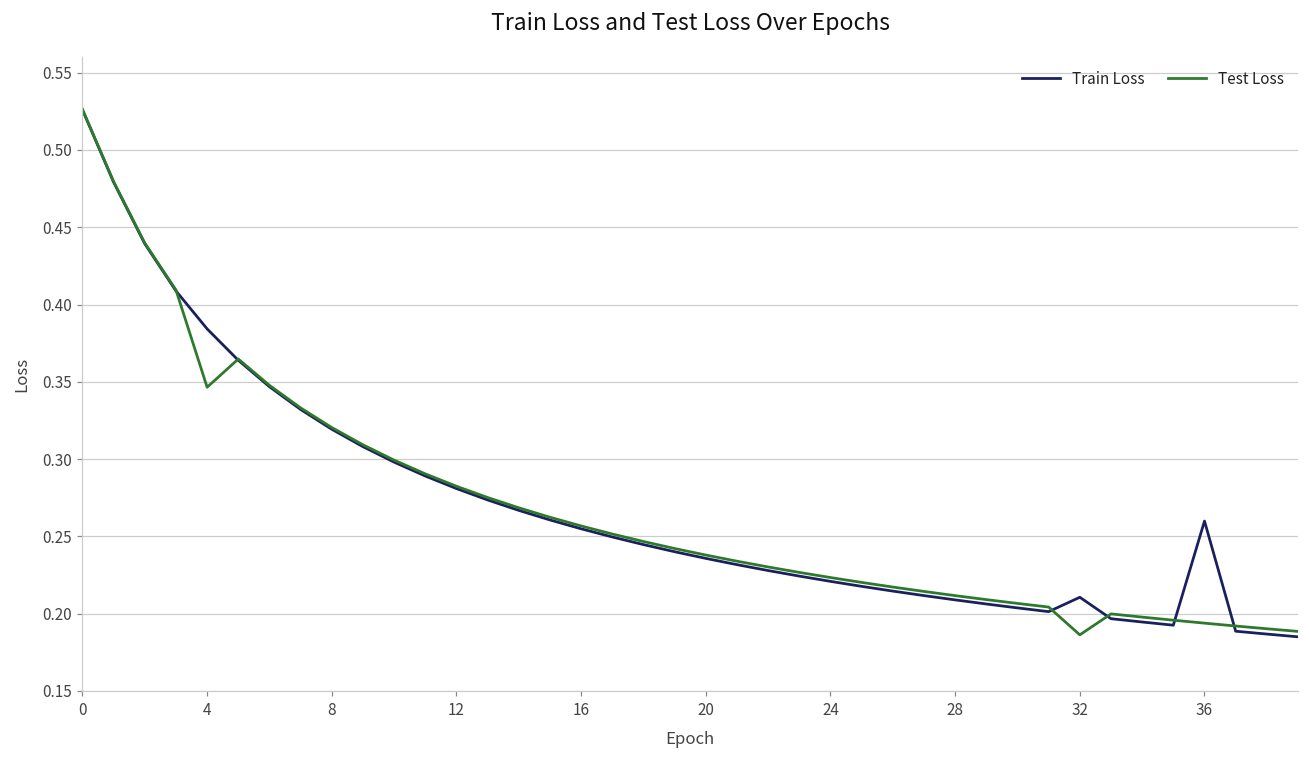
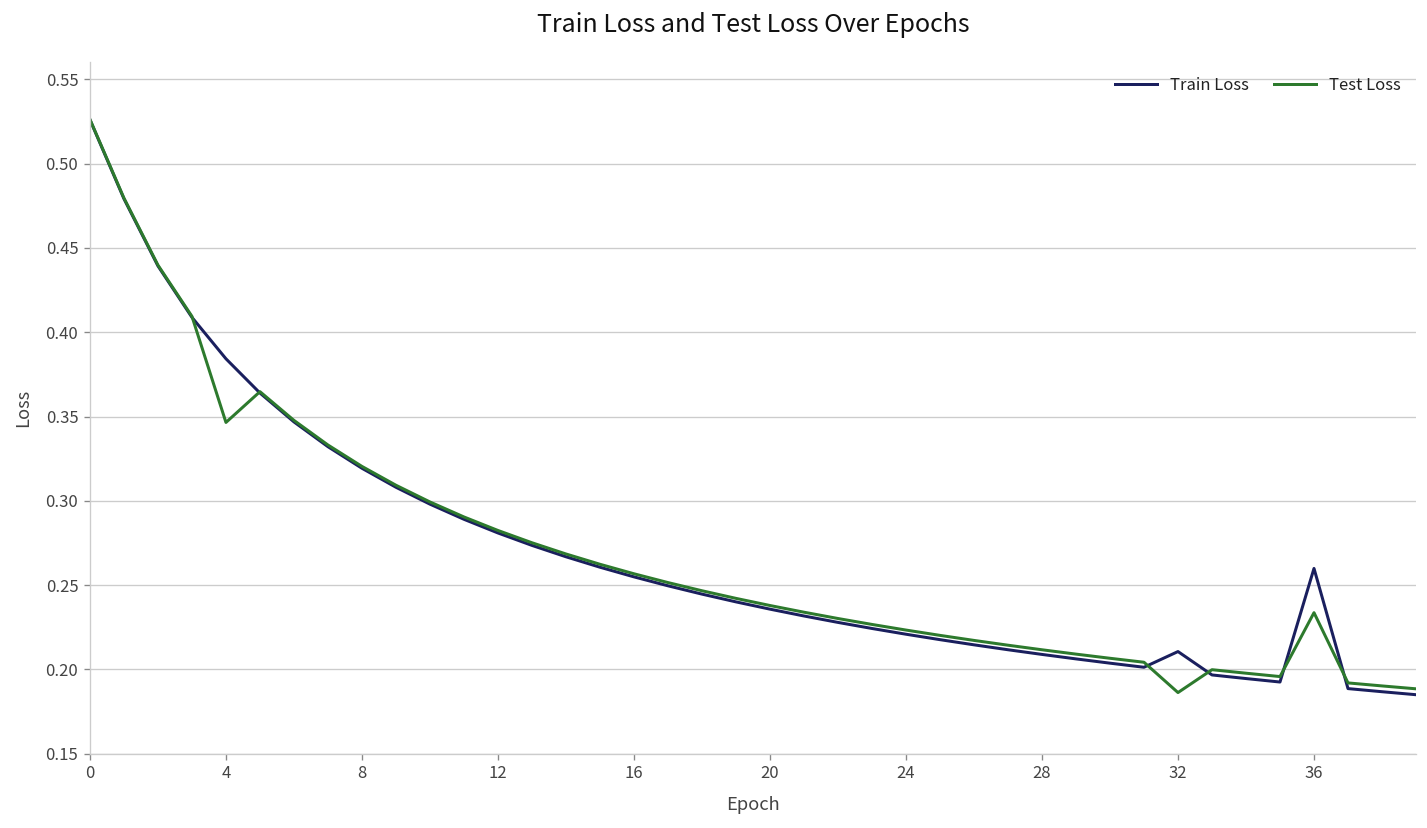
Test Loss, 36: 0.194 -> 0.234
